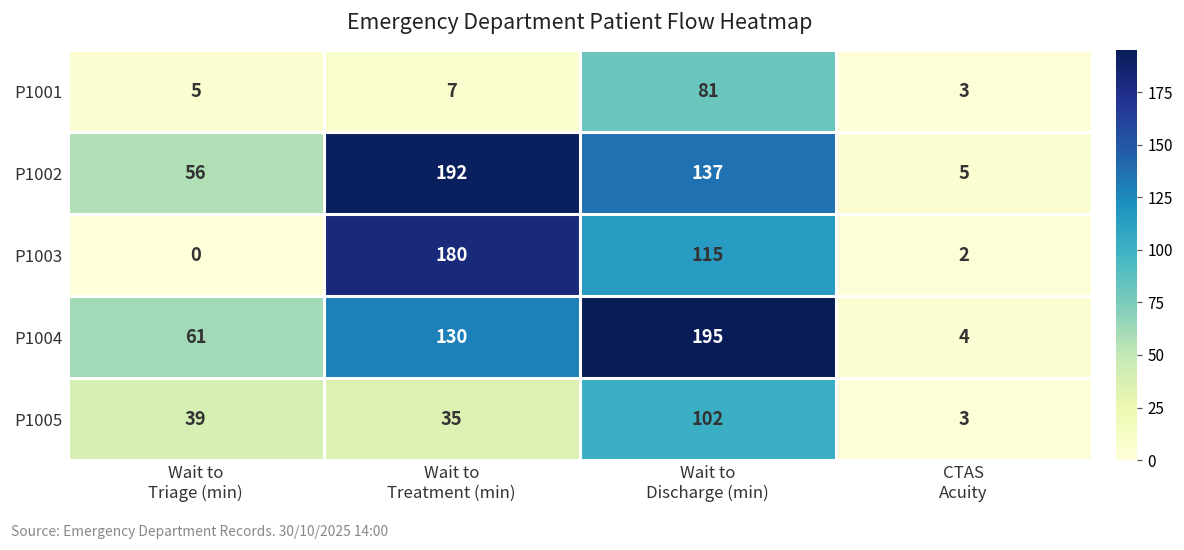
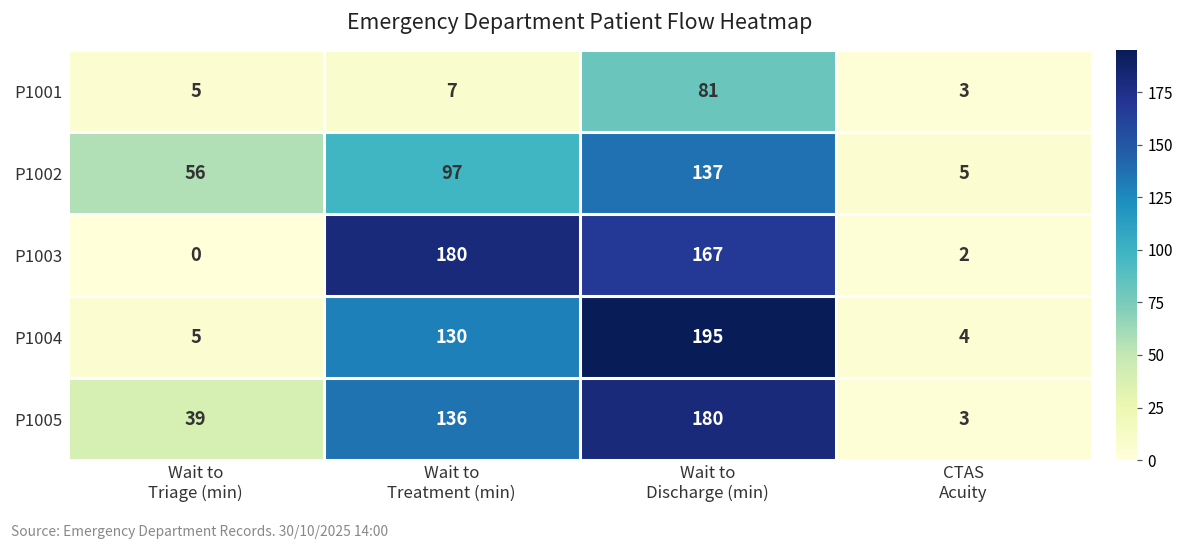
P1002, Wait to Treatment (min): 192 -> 97
P1003, Wait to Discharge (min): 115 -> 167
P1004, Wait to Triage (min): 61 -> 5
P1005, Wait to Treatment (min): 35 -> 136
P1005, Wait to Discharge (min): 102 -> 180
